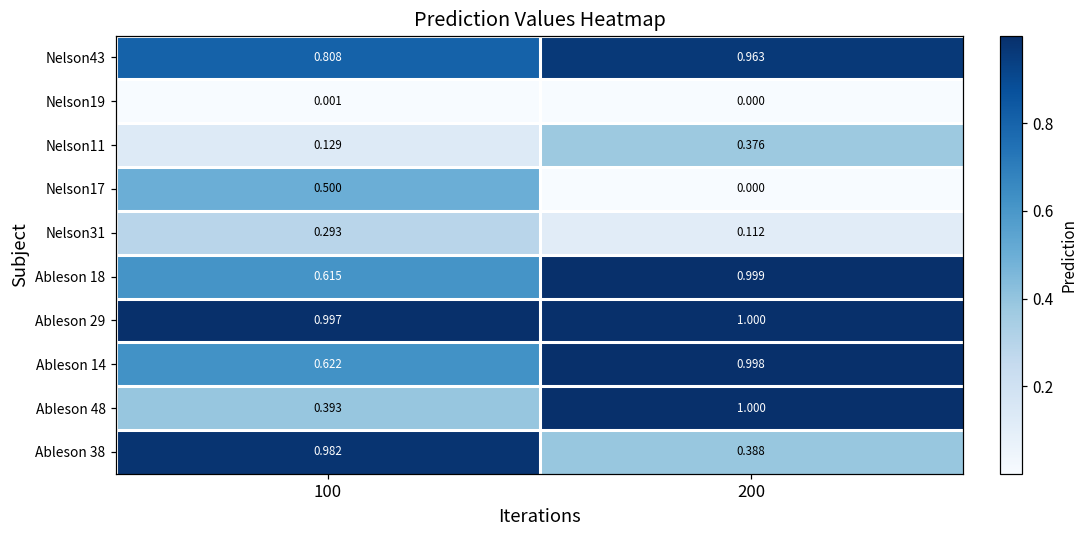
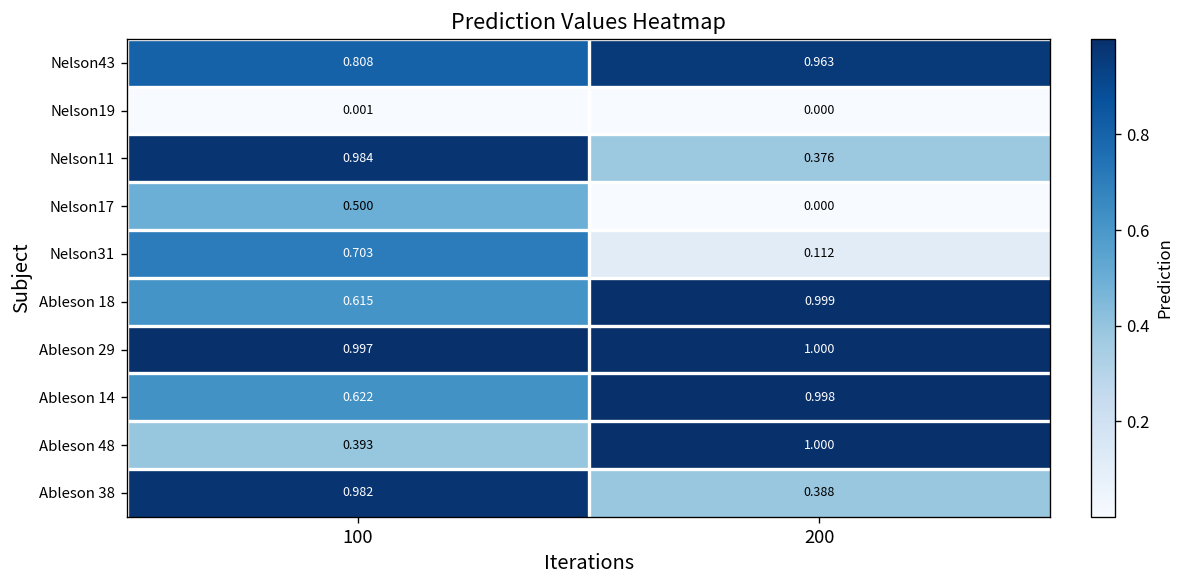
Nelson11, 100: 0.129 -> 0.984
Nelson31, 100: 0.293 -> 0.703
